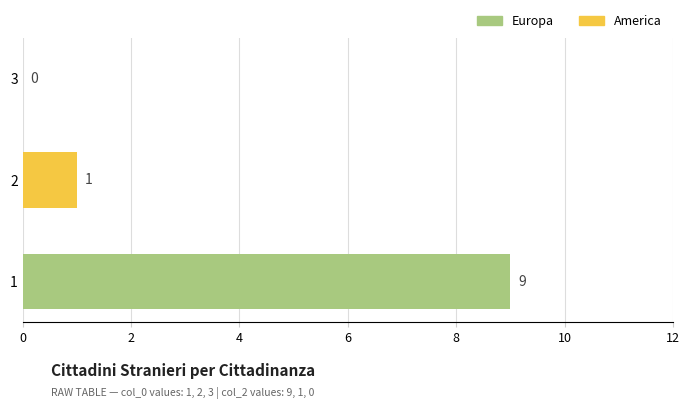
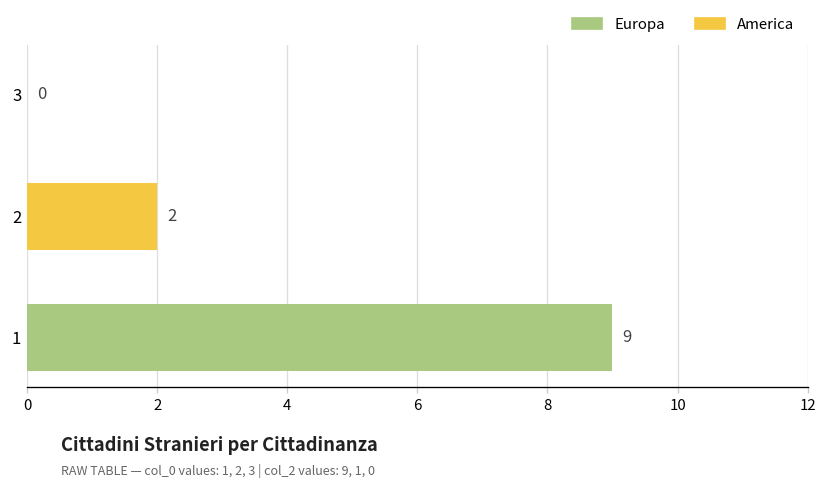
2: 1 -> 2
